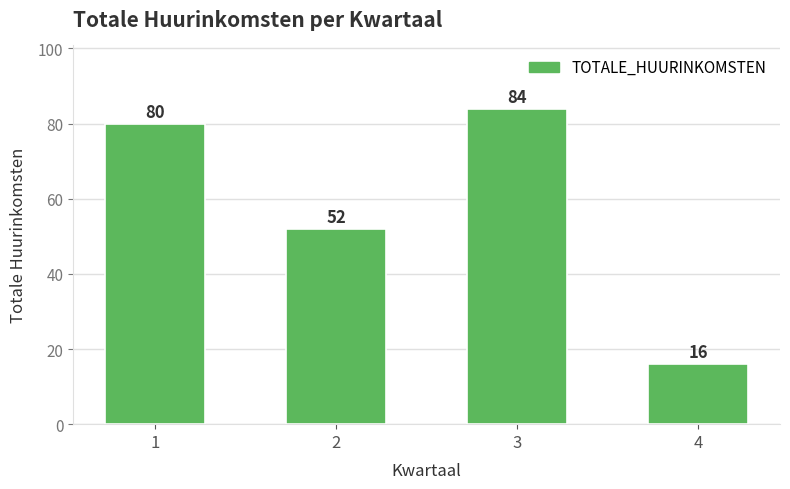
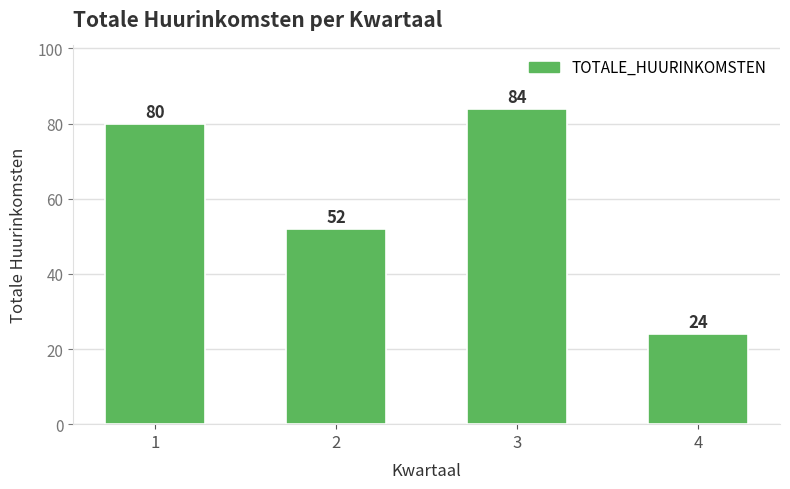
4: 16 -> 24
